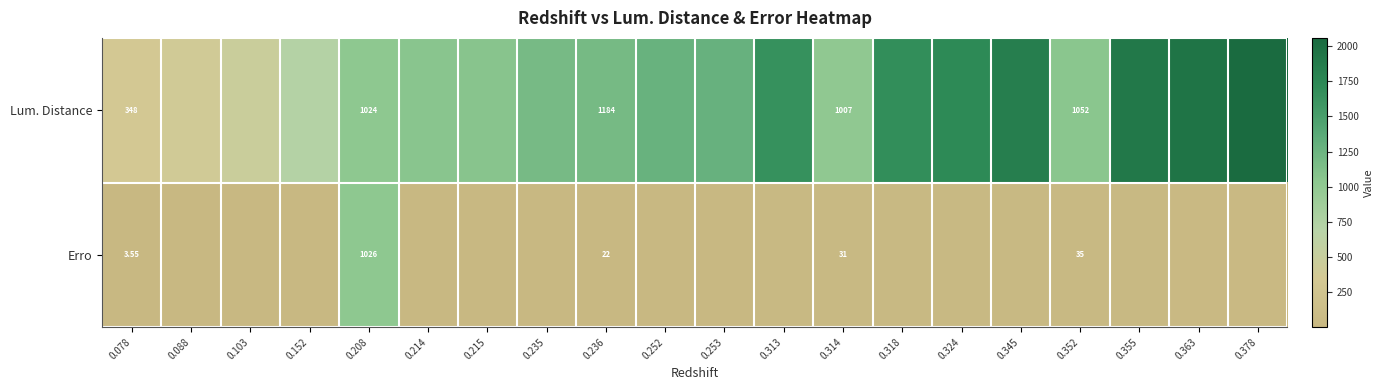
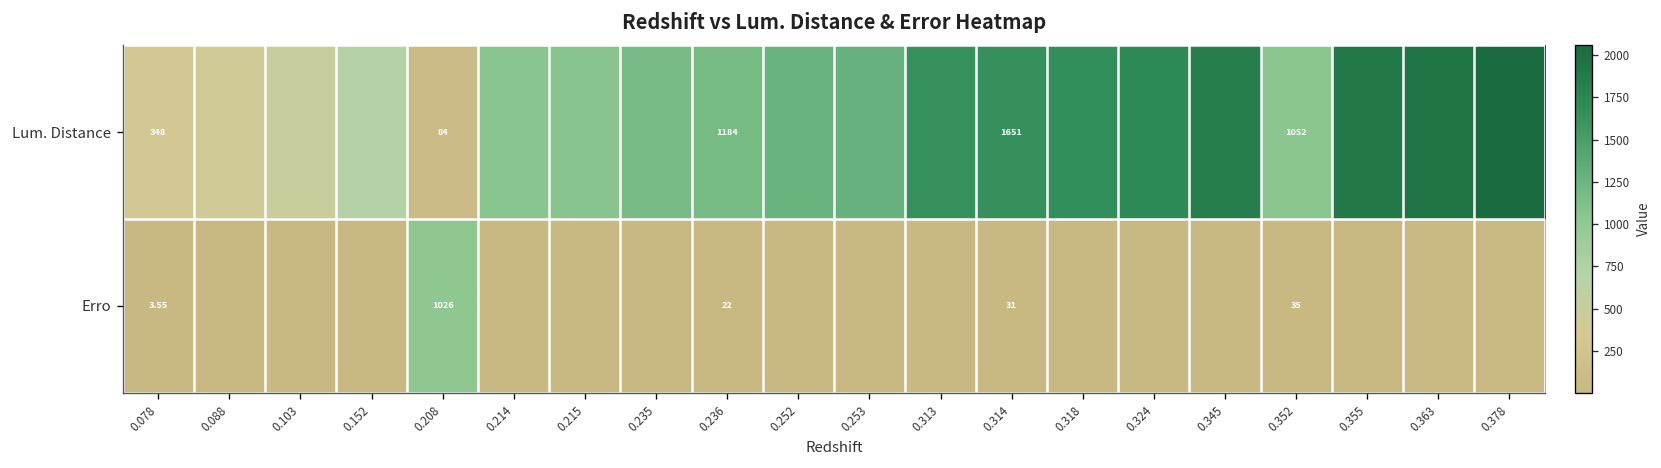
Lum. Distance, 0.208: 1024 -> 84
Lum. Distance, 0.314: 1007 -> 1651
